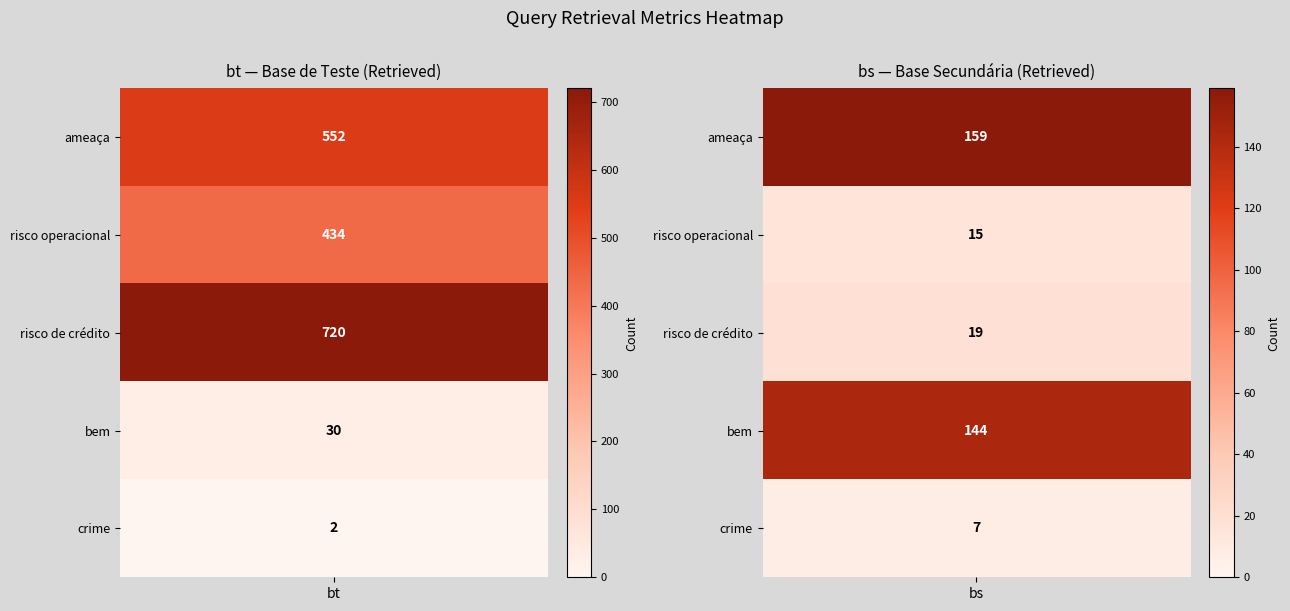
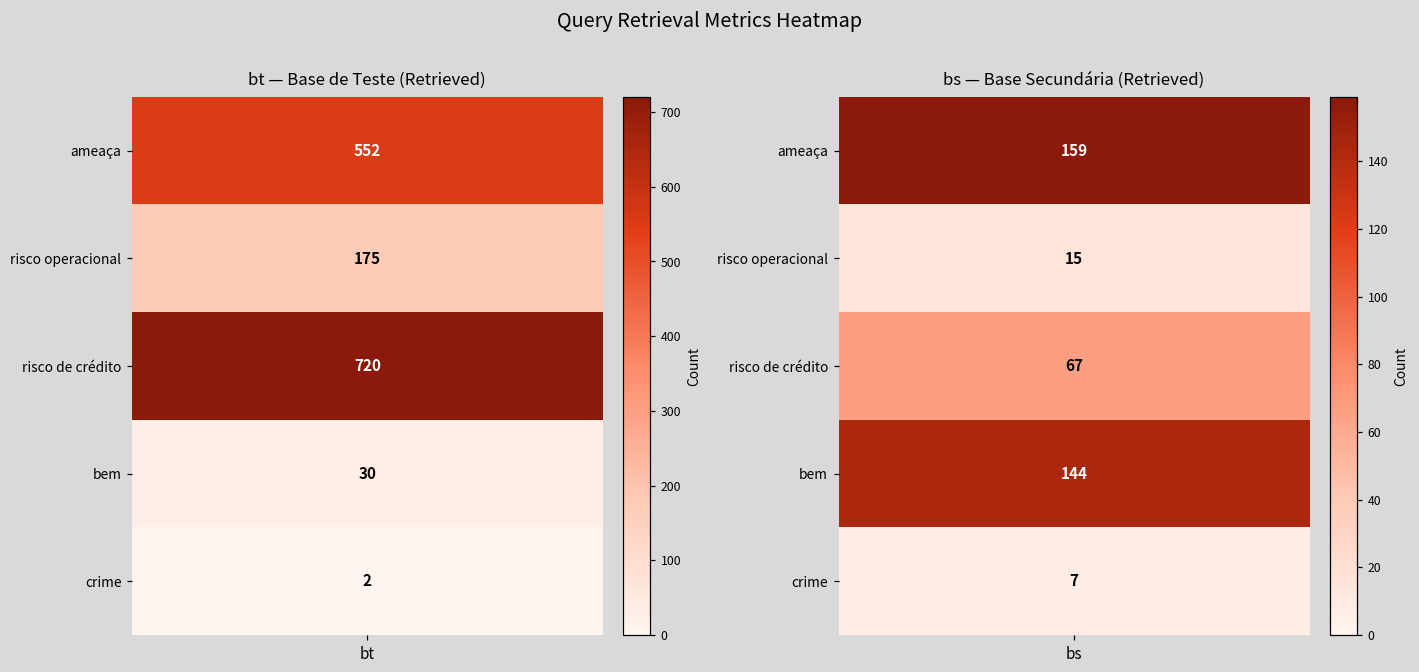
bt — Base de Teste (Retrieved), risco operacional, bt: 434 -> 175
bs — Base Secundária (Retrieved), risco de crédito, bs: 19 -> 67
